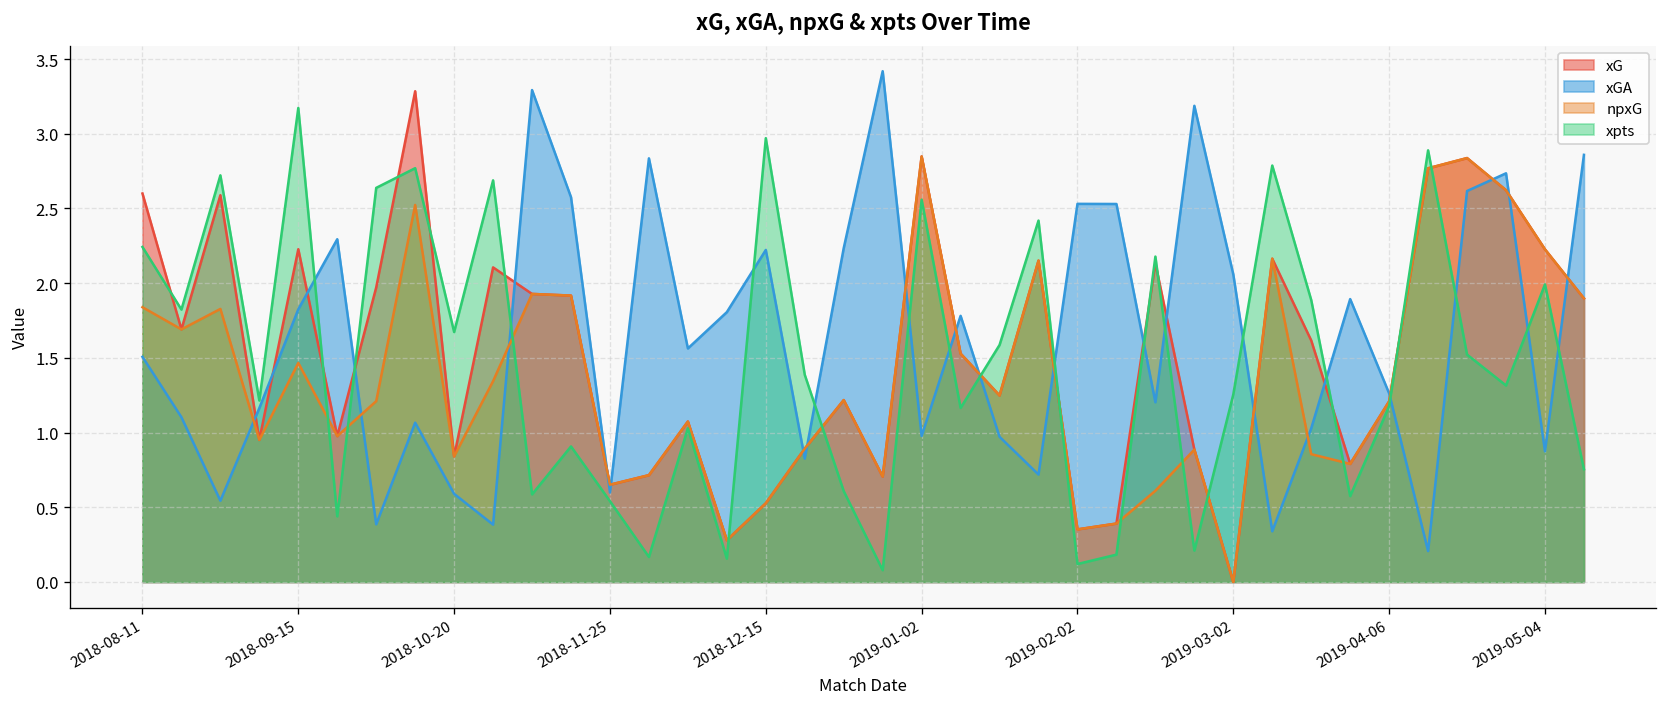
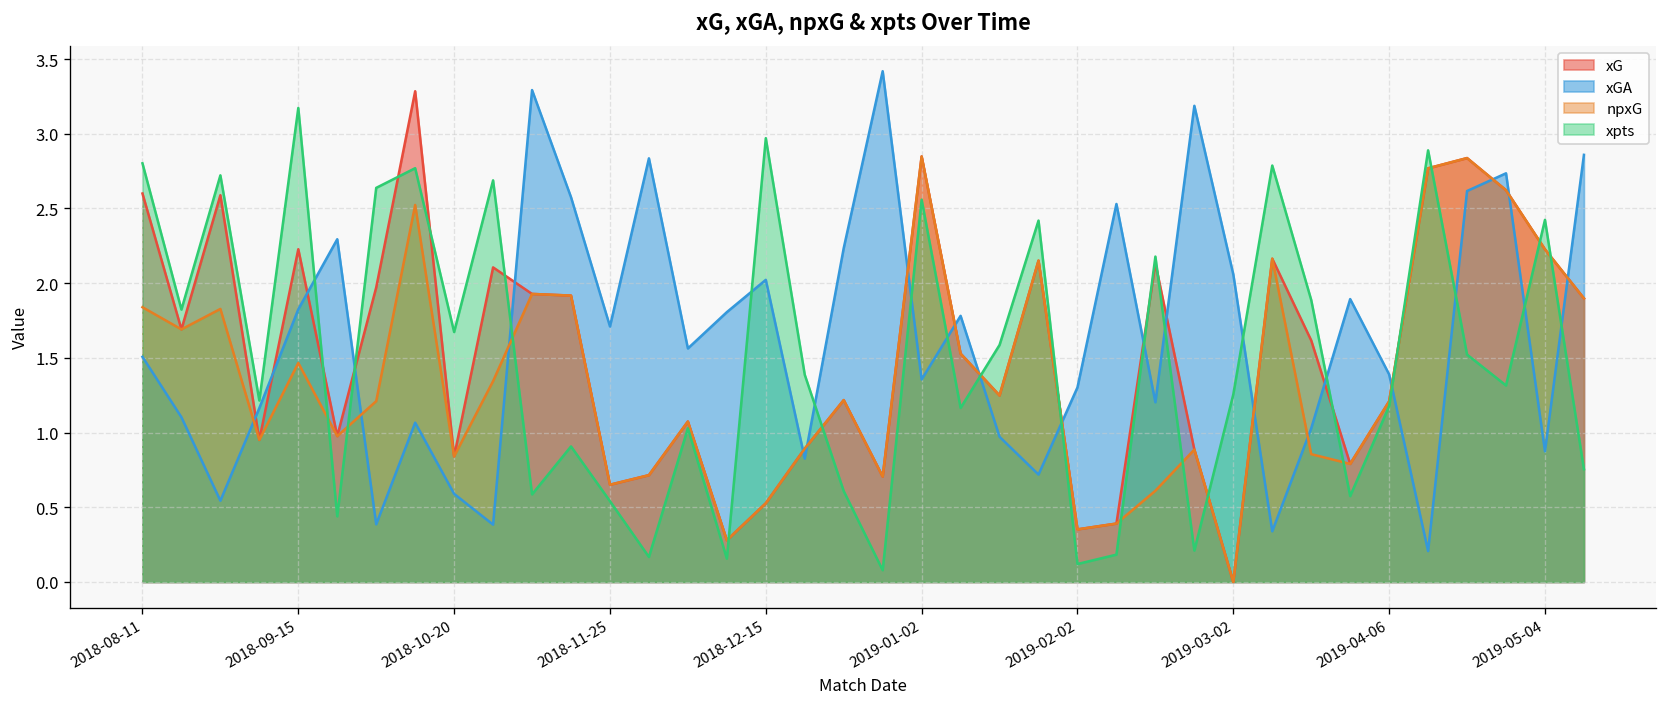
xpts, 2018-08-11: 2.24 -> 2.80
xGA, 2018-11-25: 0.60 -> 1.71
xGA, 2018-12-15: 2.22 -> 2.02
xGA, 2019-01-02: 0.98 -> 1.35
xGA, 2019-02-02: 2.53 -> 1.30
xGA, 2019-04-06: 1.26 -> 1.39
xpts, 2019-05-04: 1.99 -> 2.42
